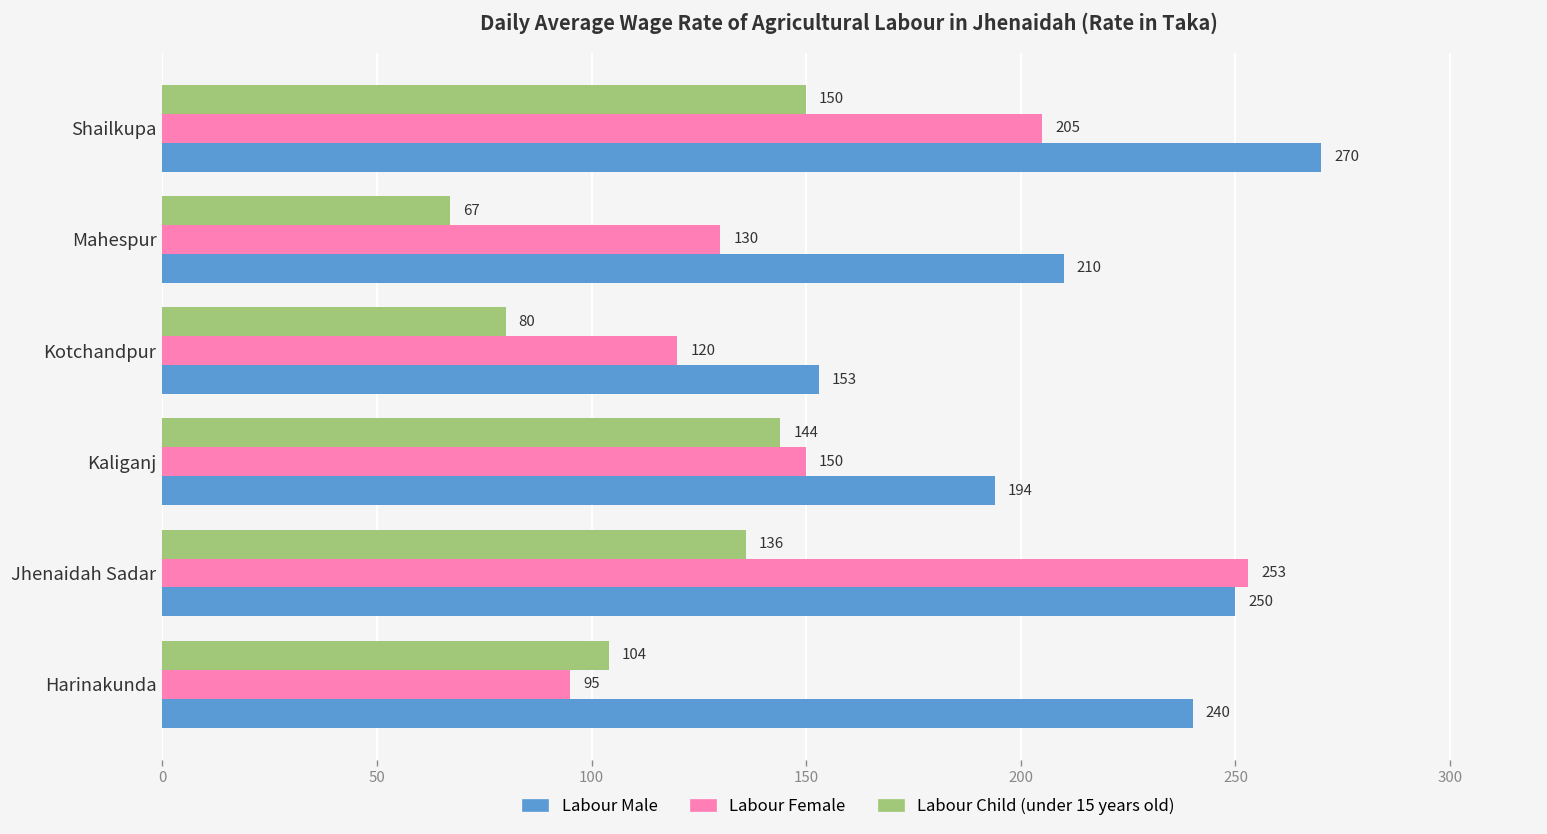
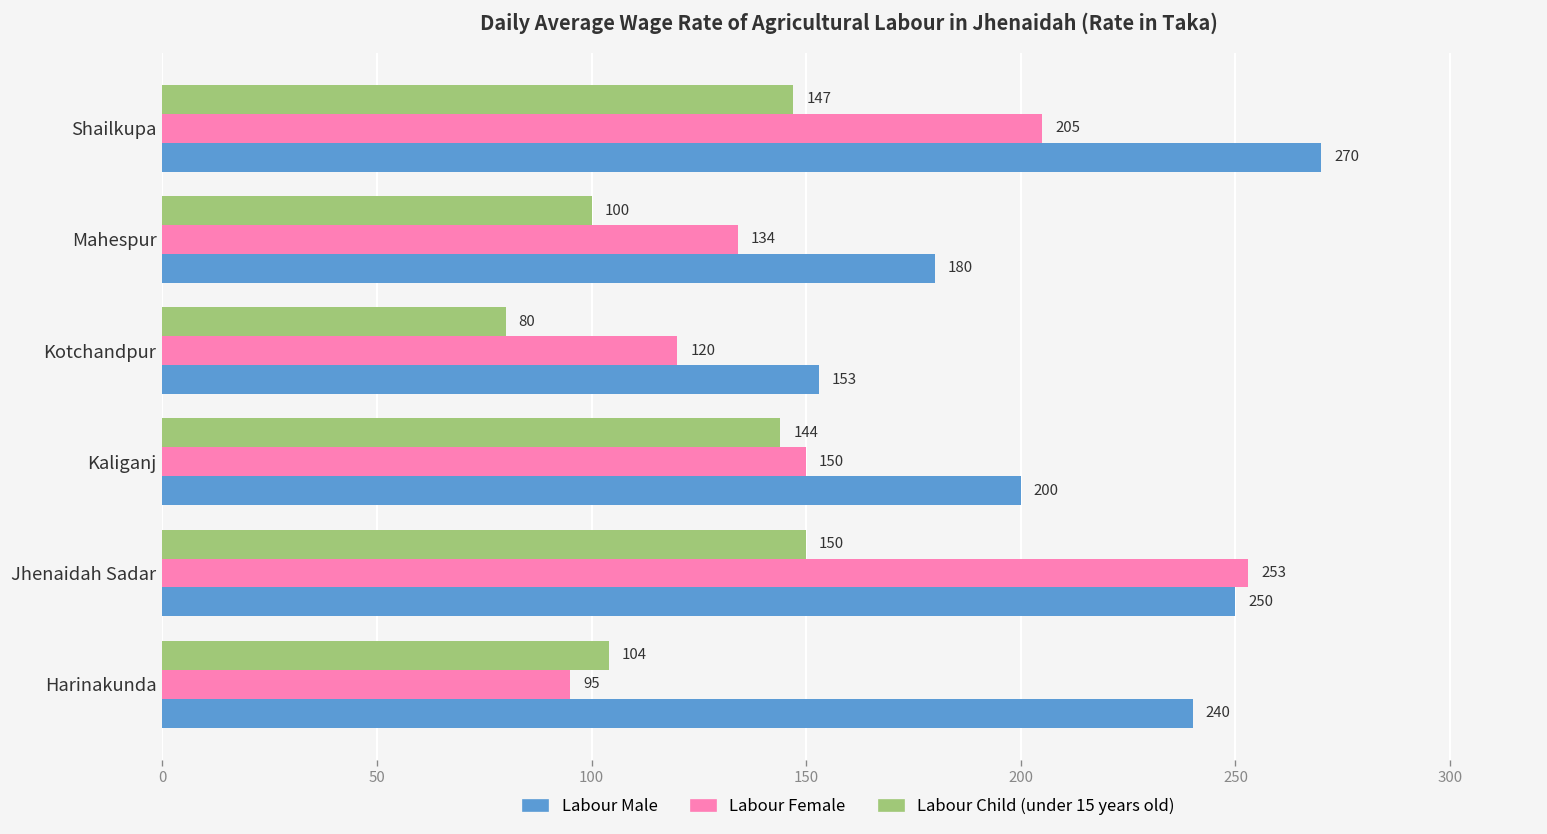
Labour Child (under 15 years old), Shailkupa: 150 -> 147
Labour Child (under 15 years old), Mahespur: 67 -> 100
Labour Female, Mahespur: 130 -> 134
Labour Male, Mahespur: 210 -> 180
Labour Male, Kaliganj: 194 -> 200
Labour Child (under 15 years old), Jhenaidah Sadar: 136 -> 150
